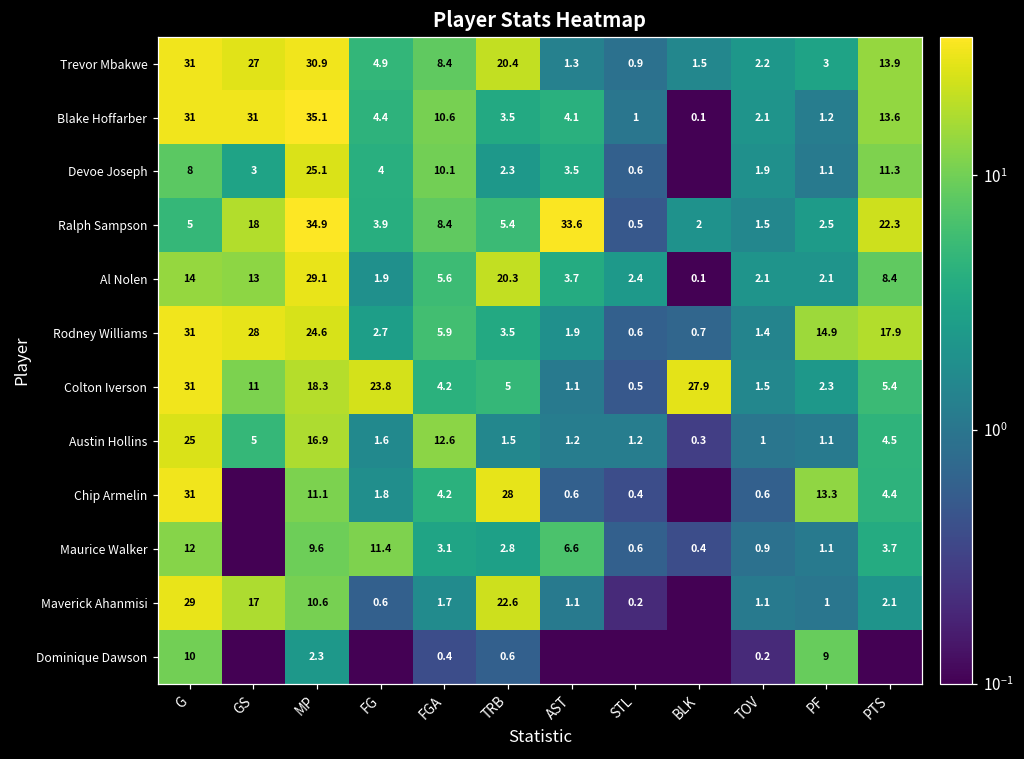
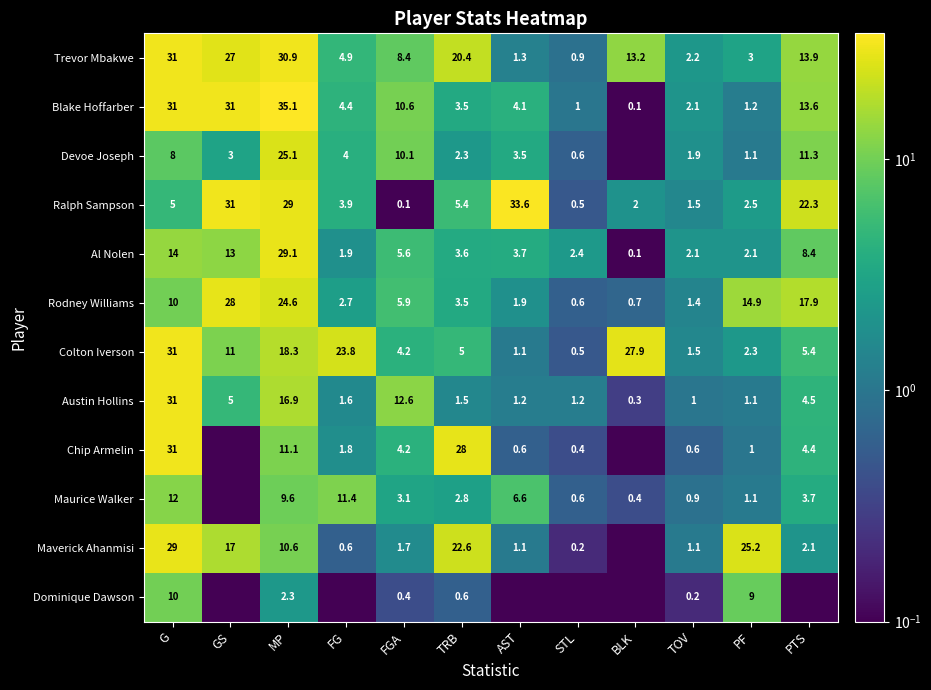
Trevor Mbakwe, BLK: 1.5 -> 13.2
Ralph Sampson, GS: 18 -> 31
Ralph Sampson, MP: 34.9 -> 29
Ralph Sampson, FGA: 8.4 -> 0.1
Al Nolen, TRB: 20.3 -> 3.6
Rodney Williams, G: 31 -> 10
Austin Hollins, G: 25 -> 31
Chip Armelin, PF: 13.3 -> 1
Maverick Ahanmisi, PF: 1 -> 25.2
